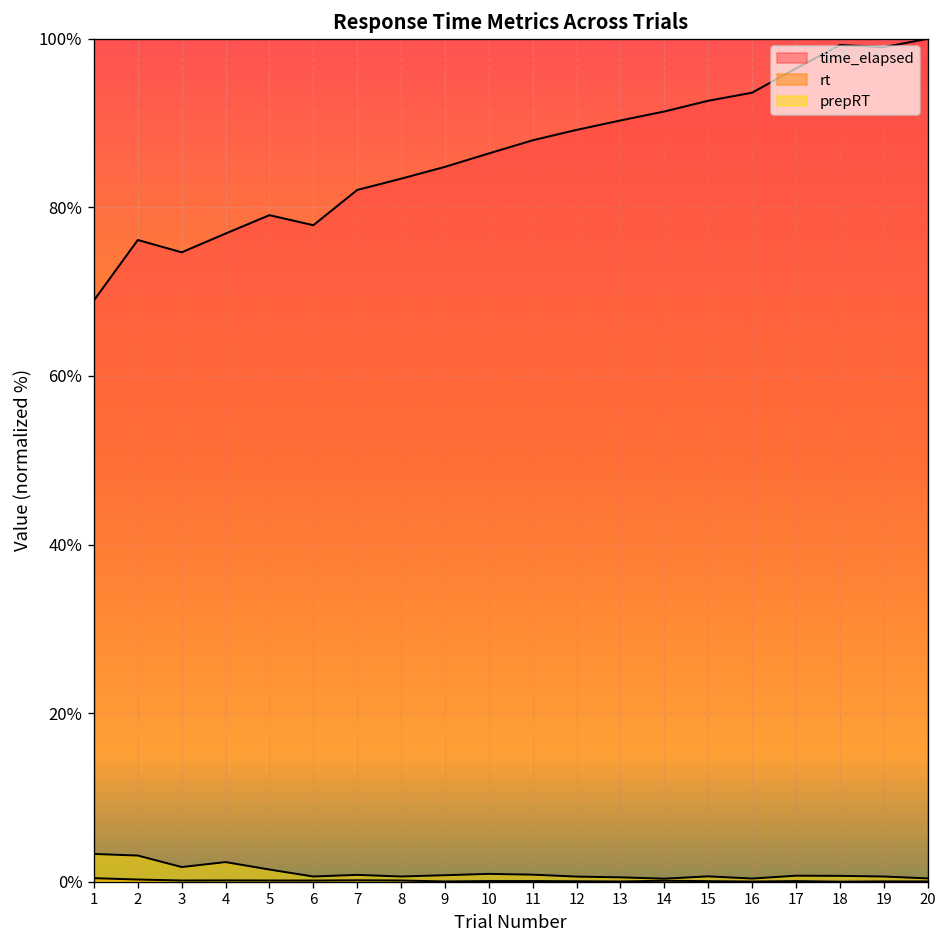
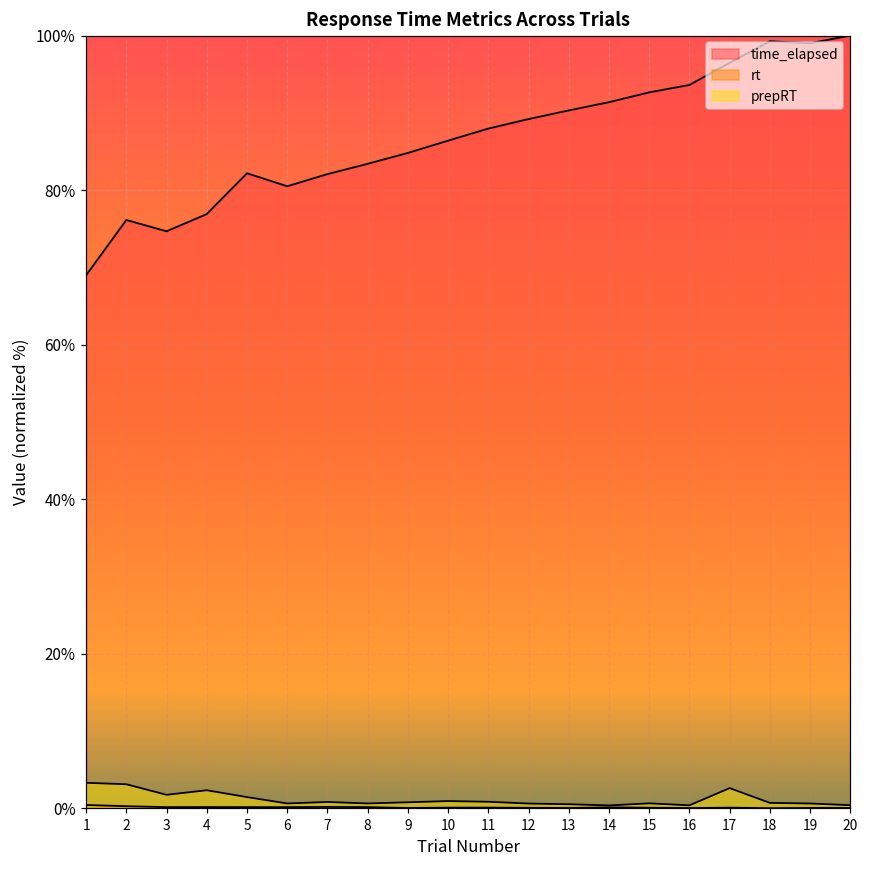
time_elapsed, 5: 79% -> 82%
time_elapsed, 6: 78% -> 80%
prepRT, 17: 1% -> 3%
